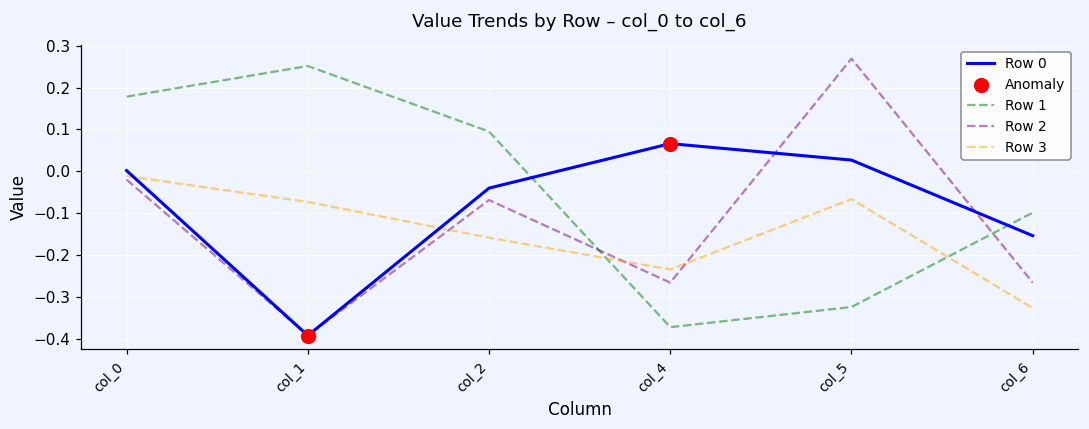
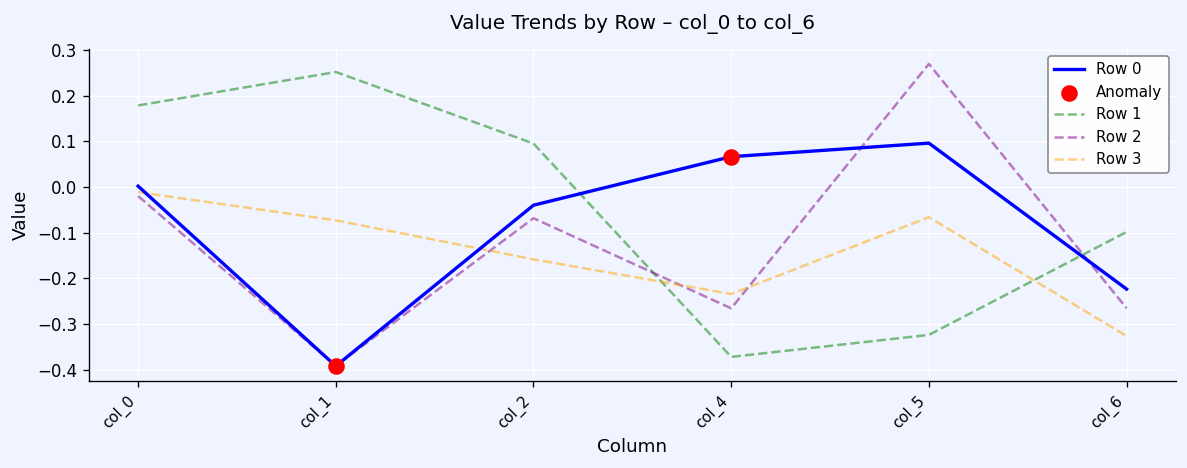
Row 0, col_5: 0.03 -> 0.10
Row 0, col_6: -0.15 -> -0.22
